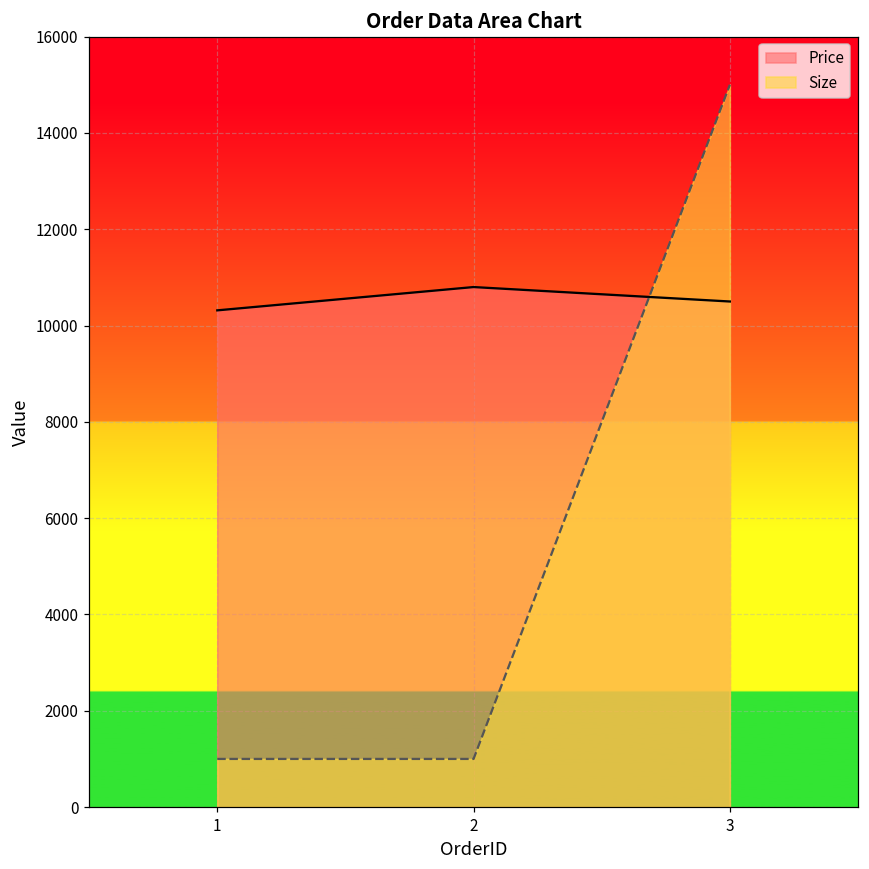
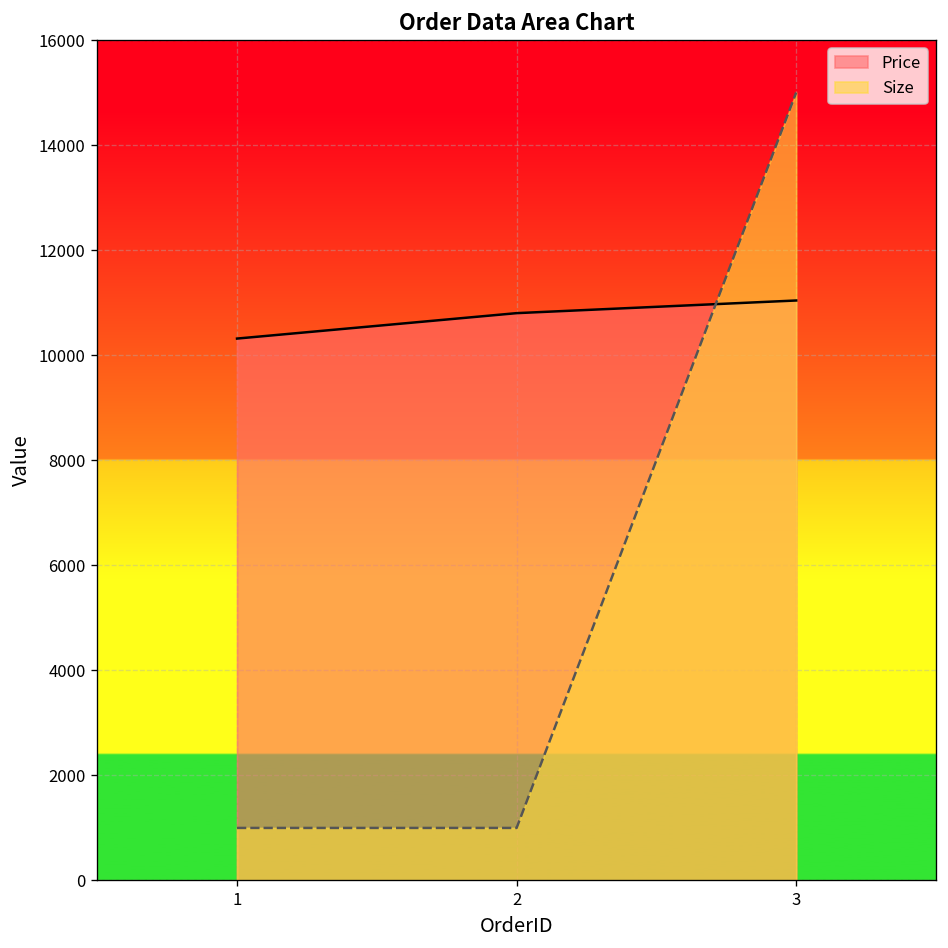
Price, 3: 10500 -> 11000
